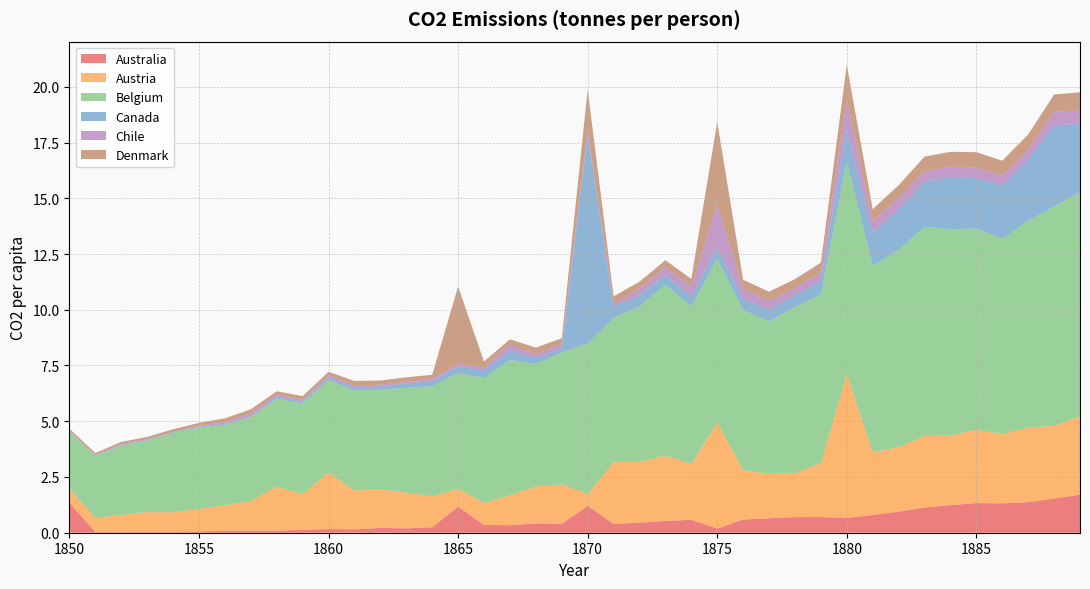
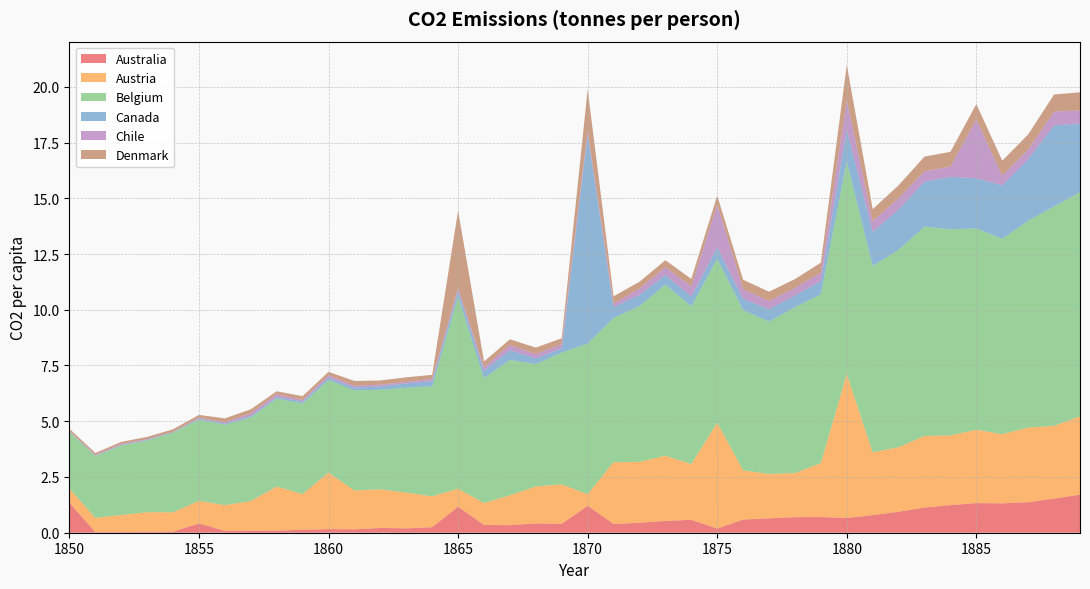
Australia, 1855: 0.1 -> 0.4
Belgium, 1865: 5.2 -> 8.6
Denmark, 1875: 3.7 -> 0.4
Chile, 1885: 0.5 -> 2.6
